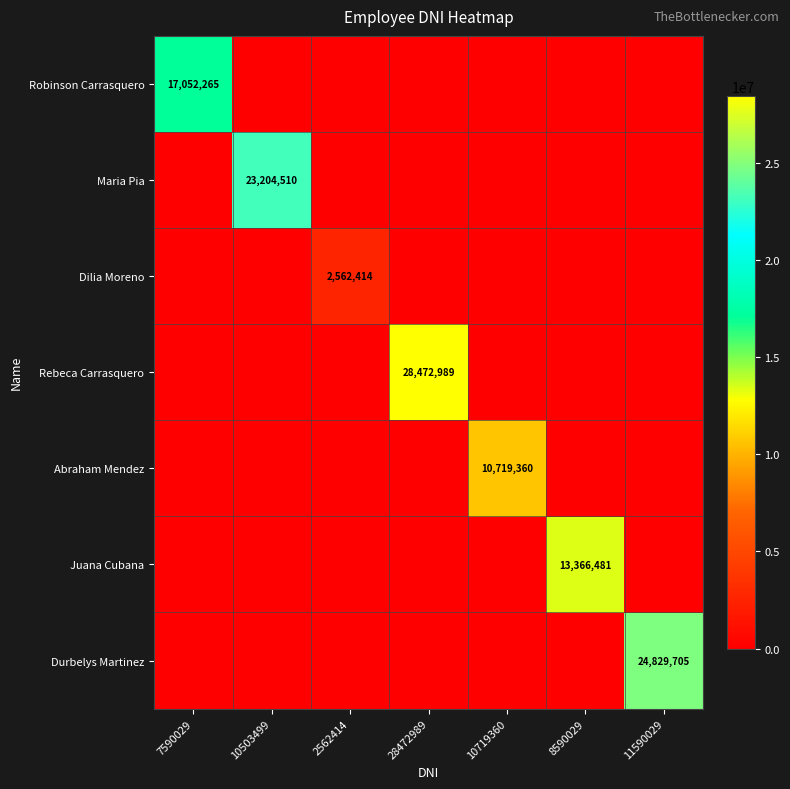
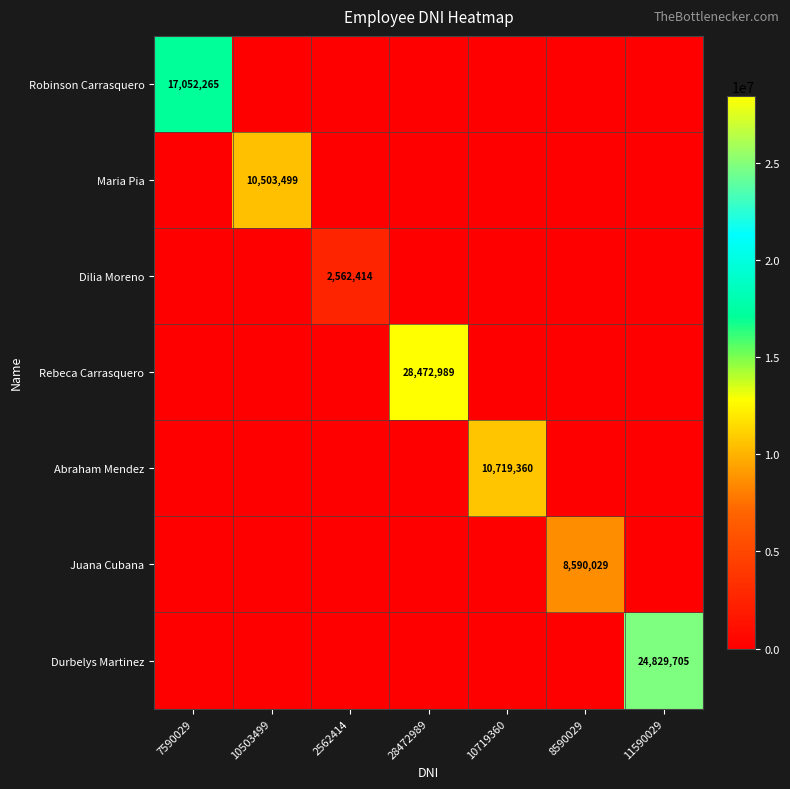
Maria Pia, 10503499: 23,204,510 -> 10,503,499
Juana Cubana, 8590029: 13,366,481 -> 8,590,029
